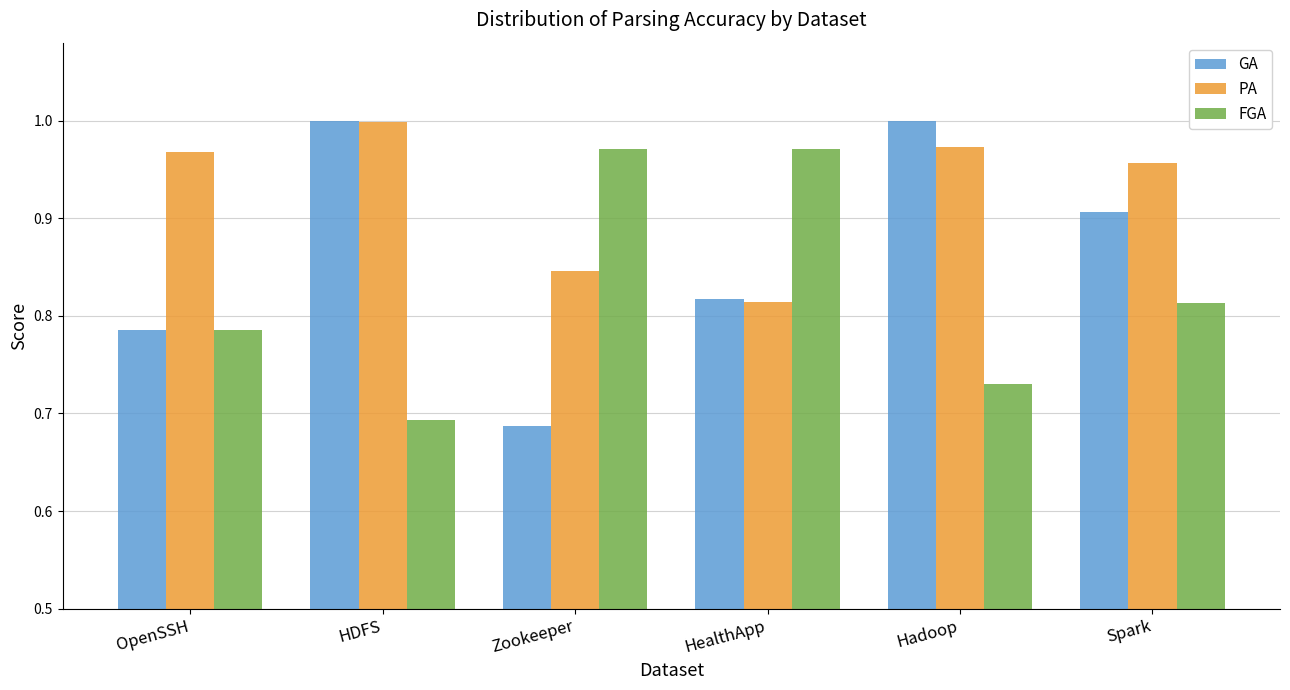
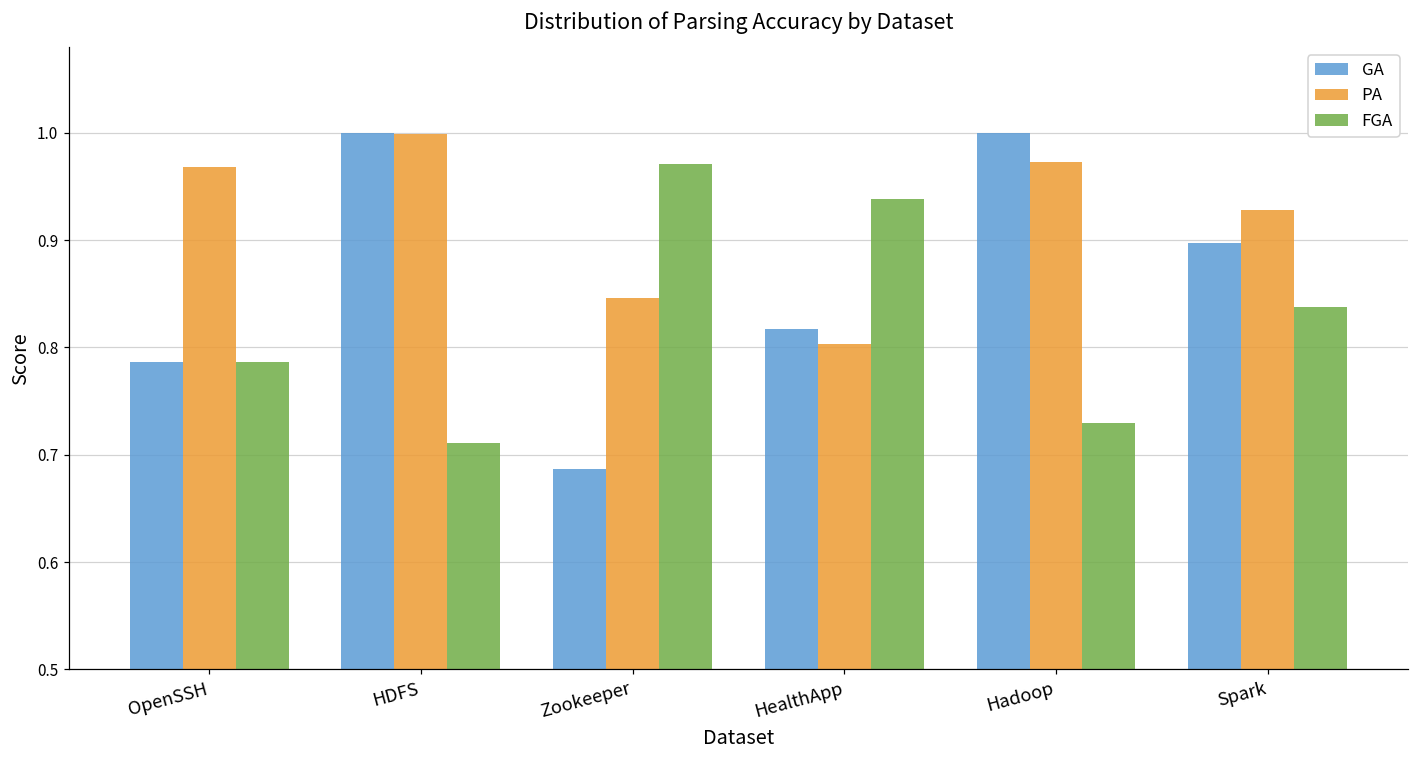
FGA, HDFS: 0.69 -> 0.71
PA, HealthApp: 0.81 -> 0.80
FGA, HealthApp: 0.97 -> 0.94
GA, Spark: 0.91 -> 0.90
PA, Spark: 0.96 -> 0.93
FGA, Spark: 0.81 -> 0.84
